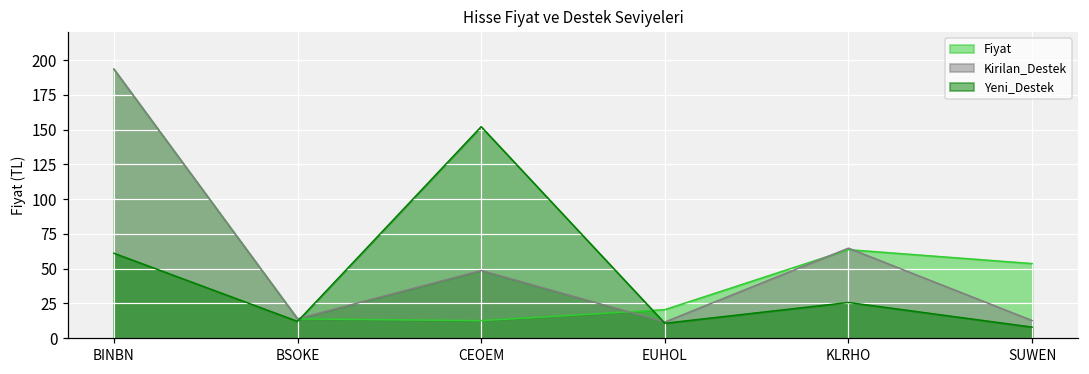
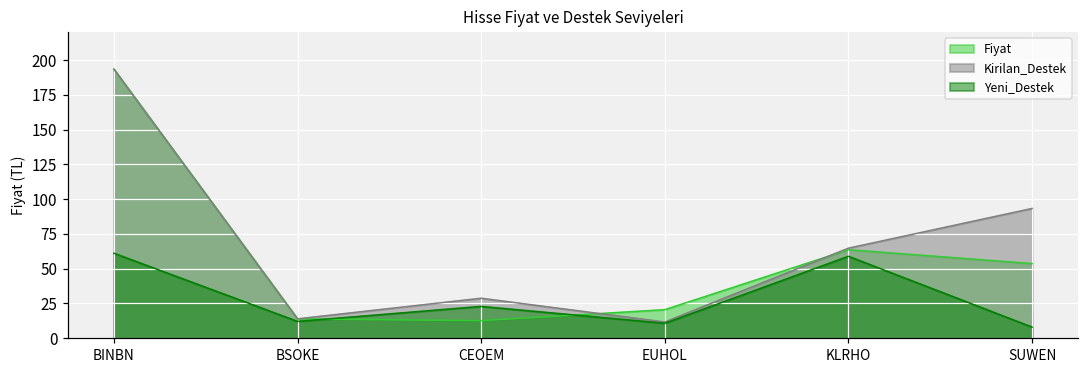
Kirilan_Destek, CEOEM: 49 -> 29
Yeni_Destek, CEOEM: 152 -> 23
Yeni_Destek, KLRHO: 26 -> 59
Kirilan_Destek, SUWEN: 13 -> 93
